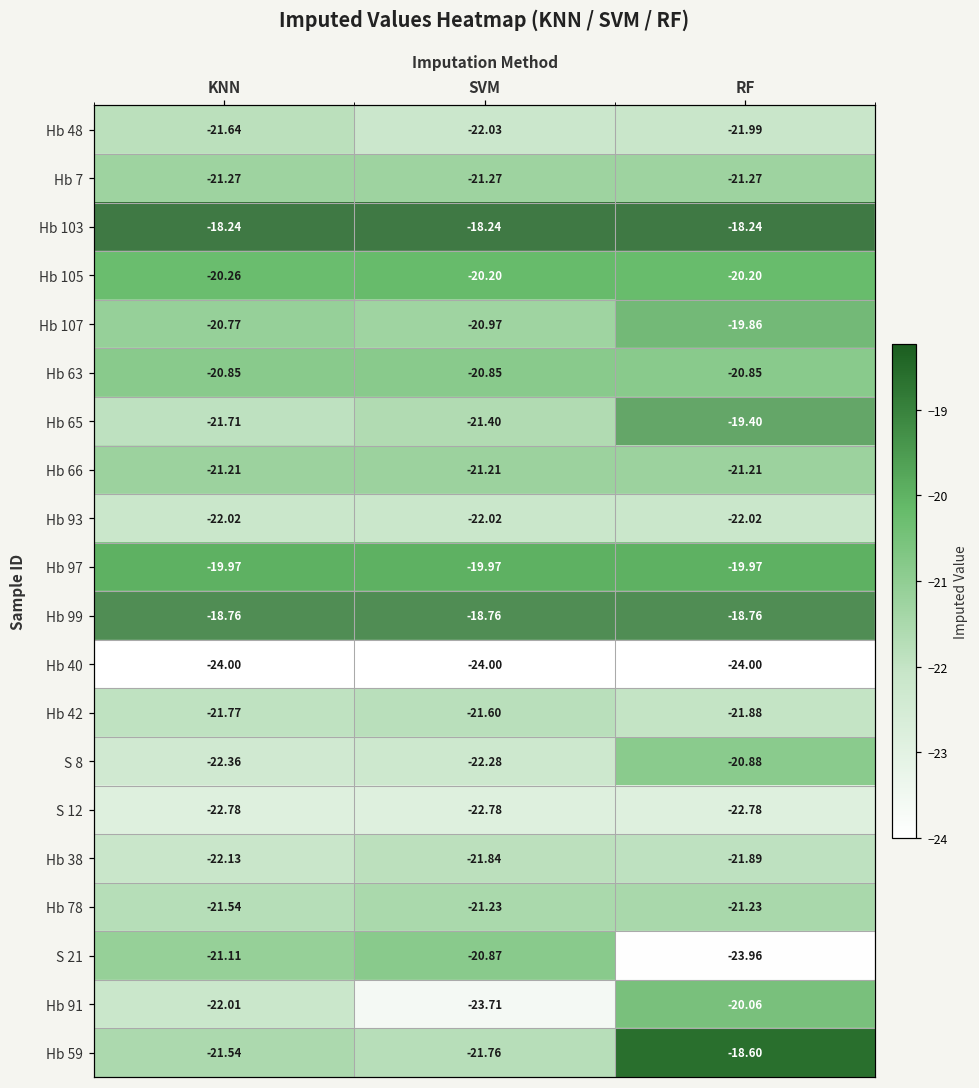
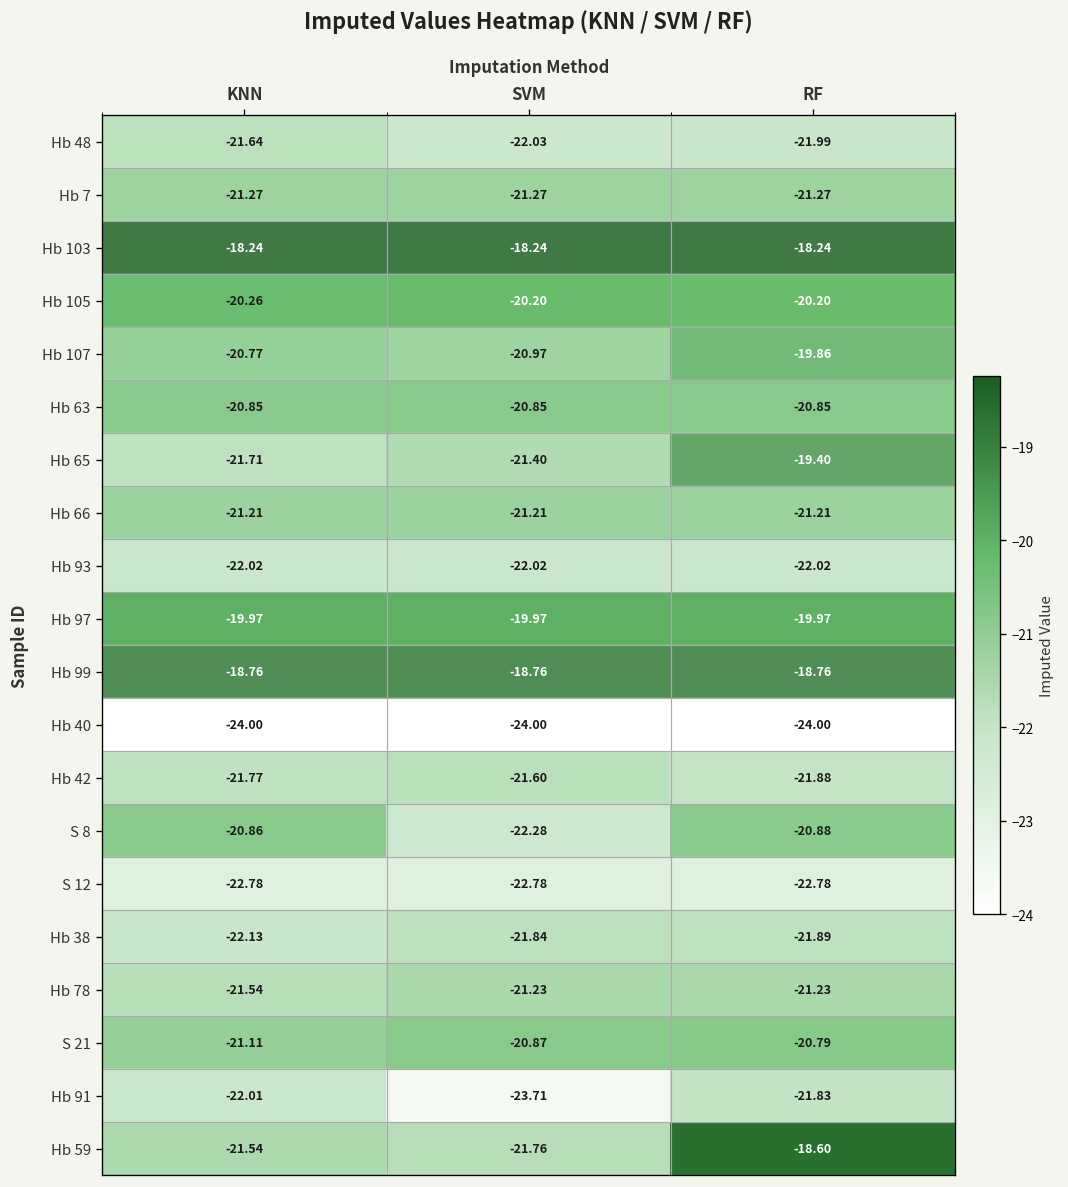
S 8, KNN: -22.36 -> -20.86
S 21, RF: -23.96 -> -20.79
Hb 91, RF: -20.06 -> -21.83
